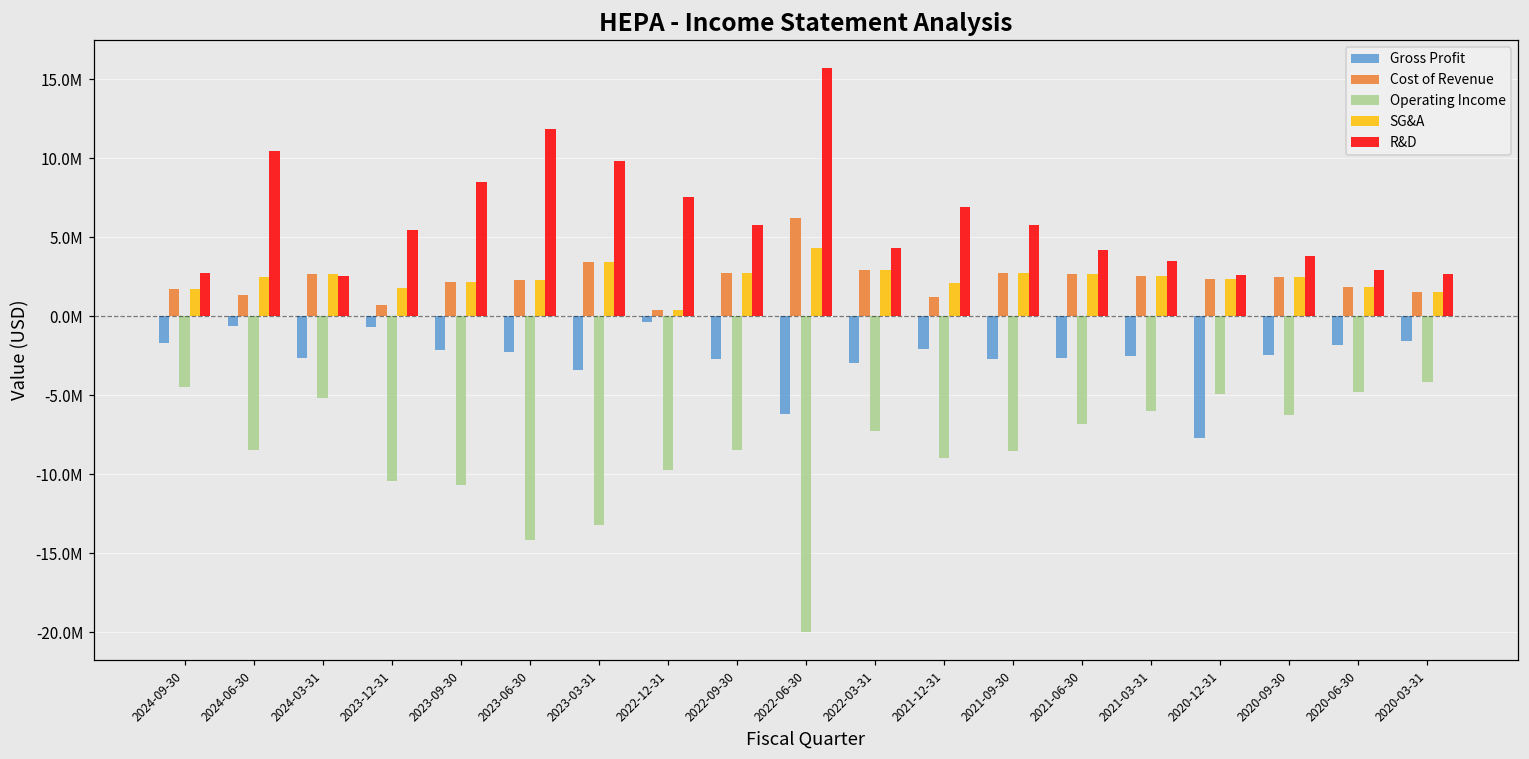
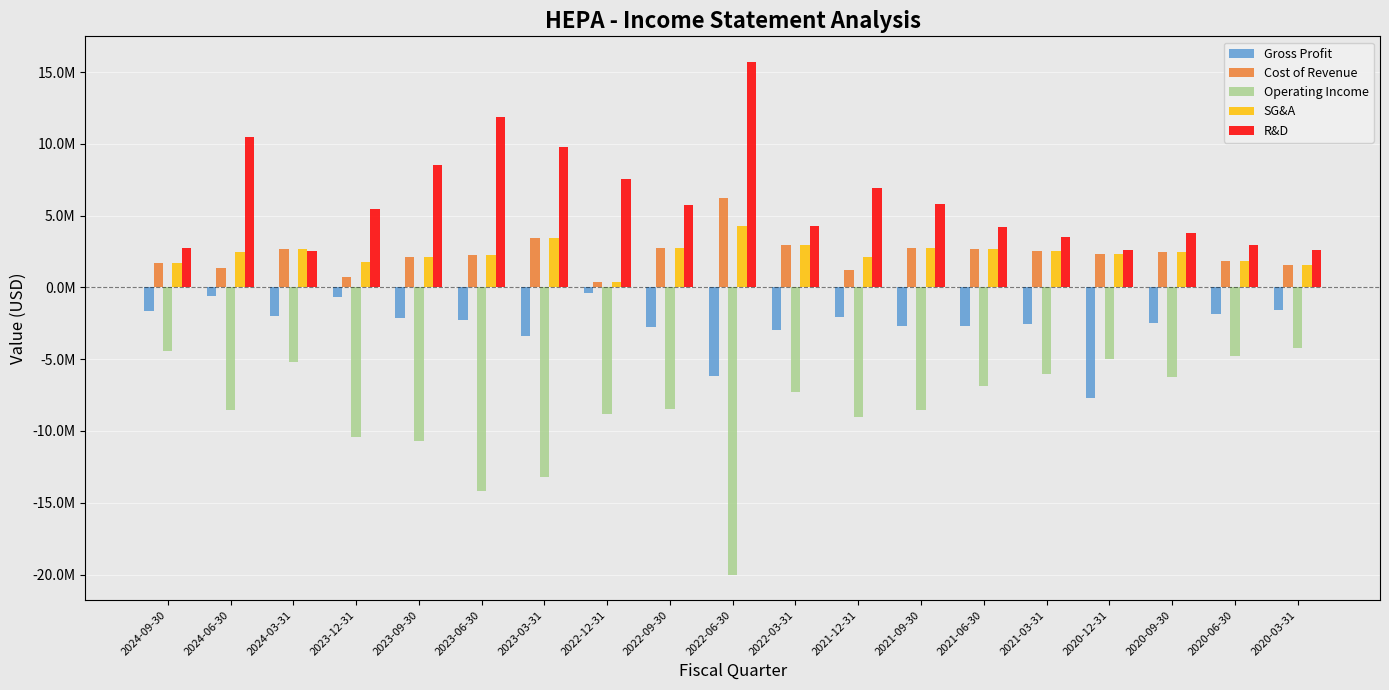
Gross Profit, 2024-03-31: -2600000 -> -2000000
Operating Income, 2022-12-31: -9800000 -> -8800000
